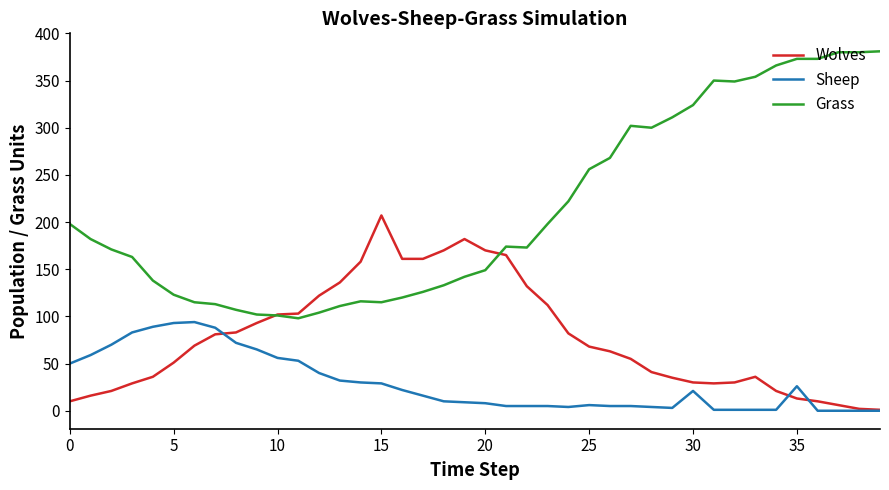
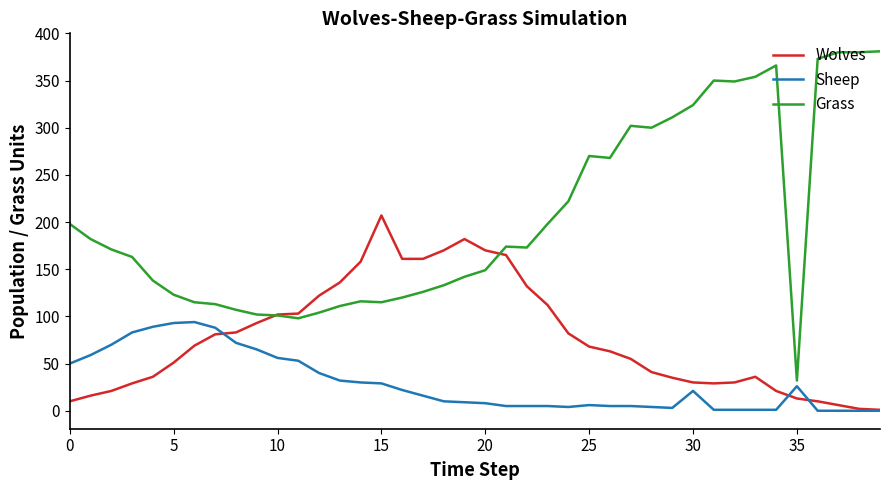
Grass, 25: 260 -> 270
Grass, 35: 370 -> 30
